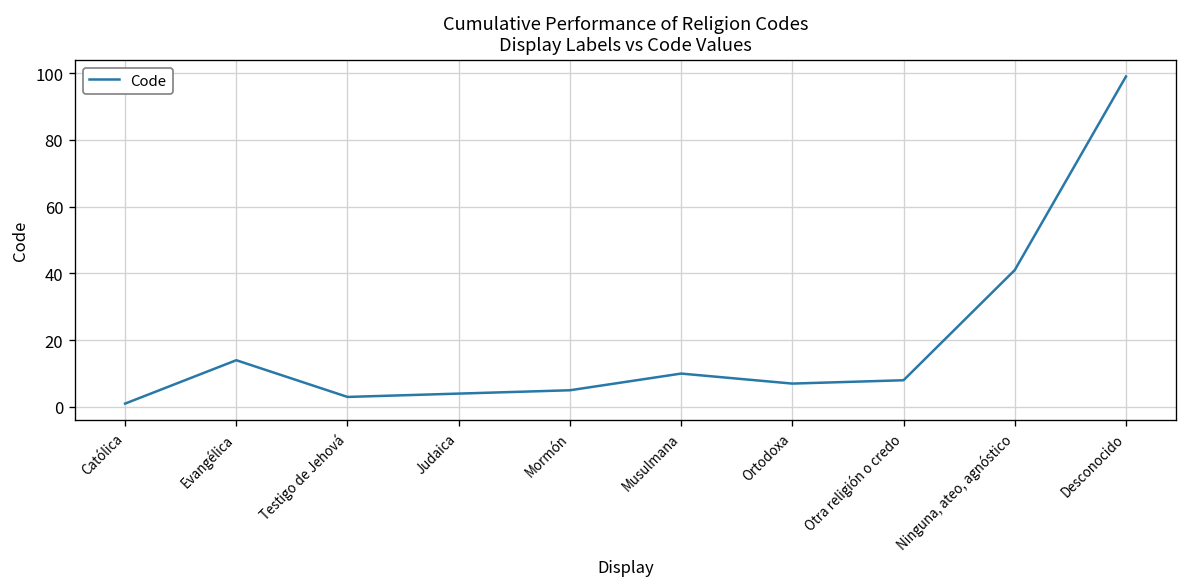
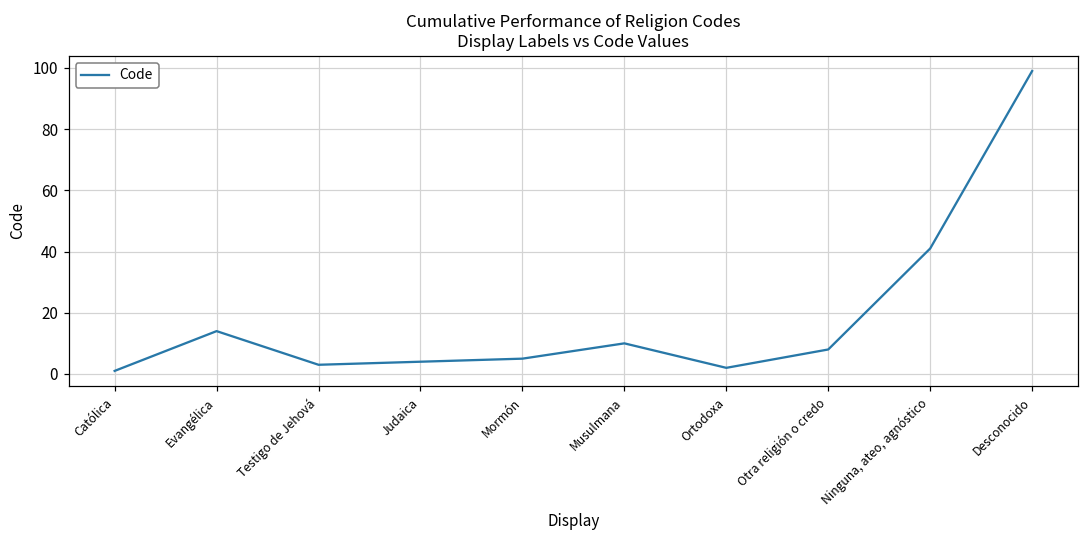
Ortodoxa: 7 -> 2
